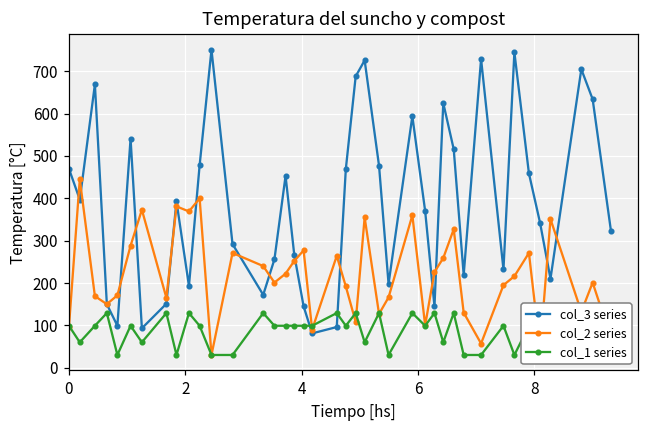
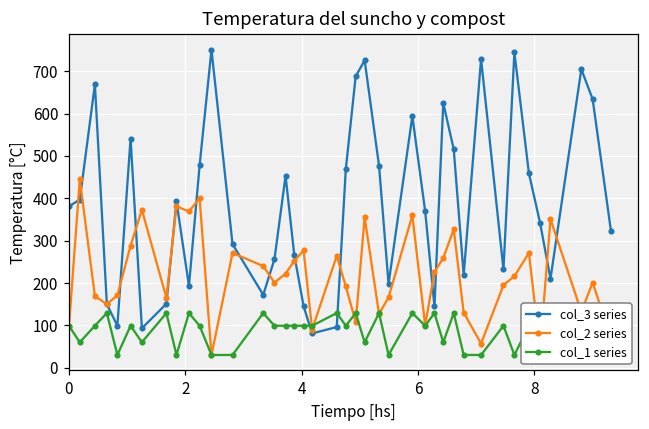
col_3 series, 0: 470 -> 380
